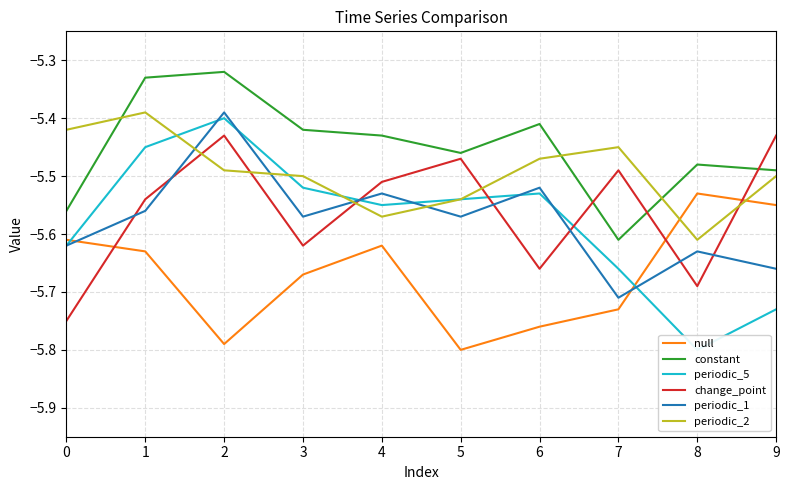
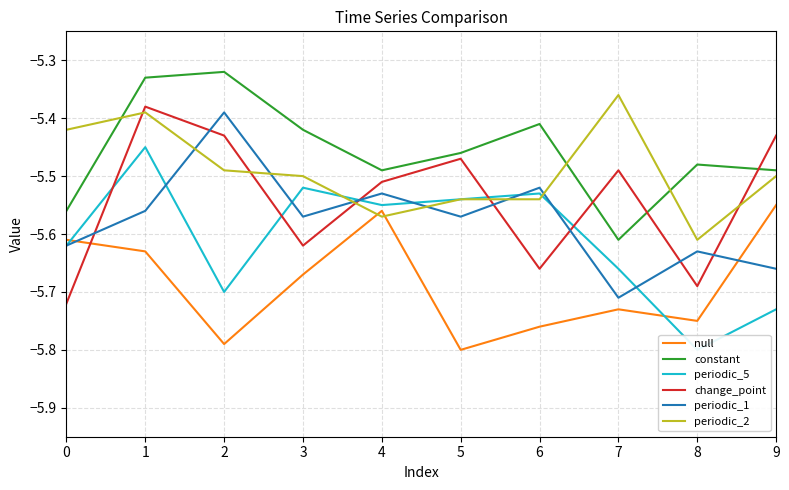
change_point, 0: -5.75 -> -5.72
change_point, 1: -5.54 -> -5.38
periodic_5, 2: -5.4 -> -5.7
null, 4: -5.62 -> -5.56
constant, 4: -5.43 -> -5.49
periodic_2, 6: -5.47 -> -5.54
periodic_2, 7: -5.45 -> -5.36
null, 8: -5.53 -> -5.75
